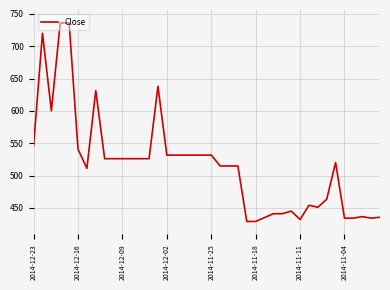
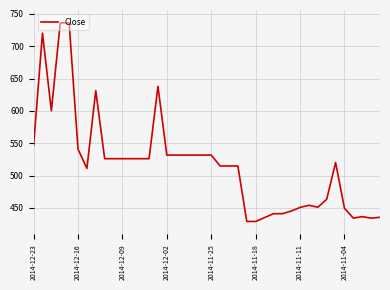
2014-11-11: 430 -> 450
2014-11-04: 430 -> 450
